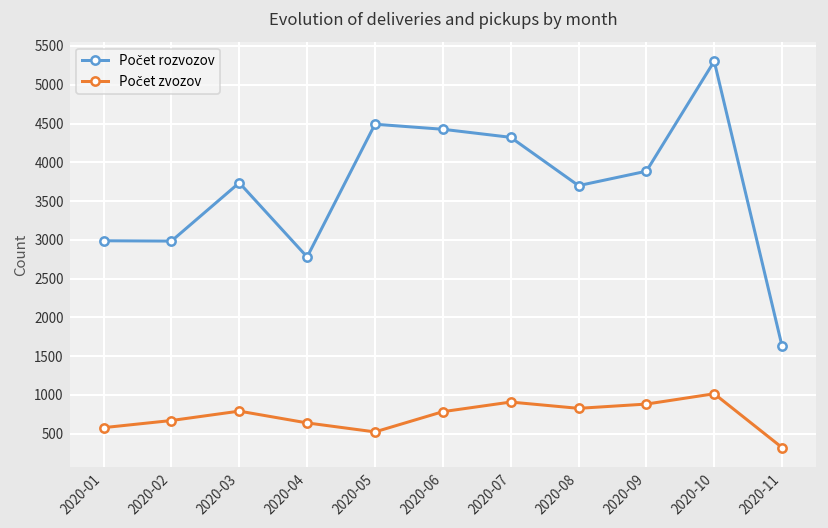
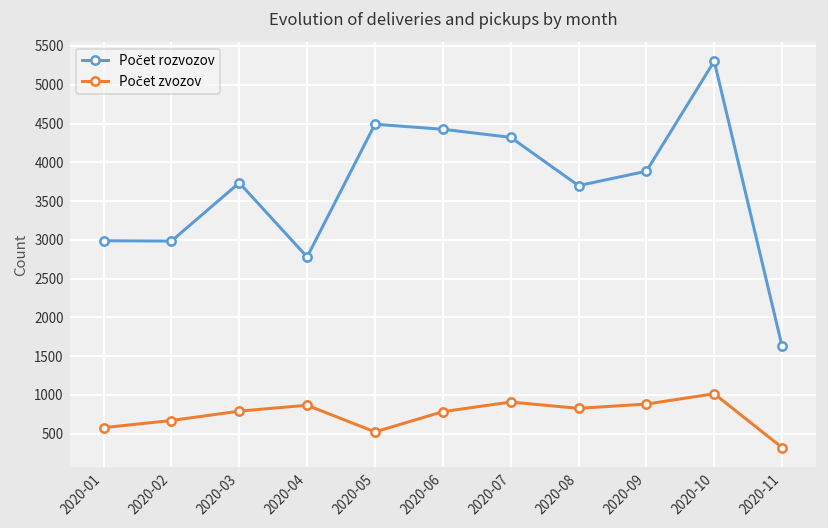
Počet zvozov, 2020-04: 600 -> 900
